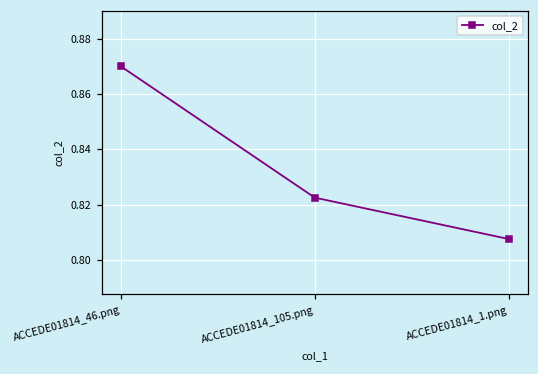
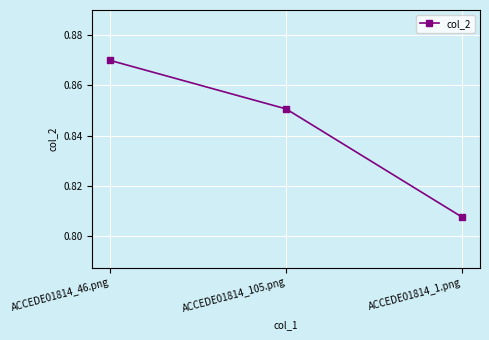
ACCEDE01814_105.png: 0.823 -> 0.851
